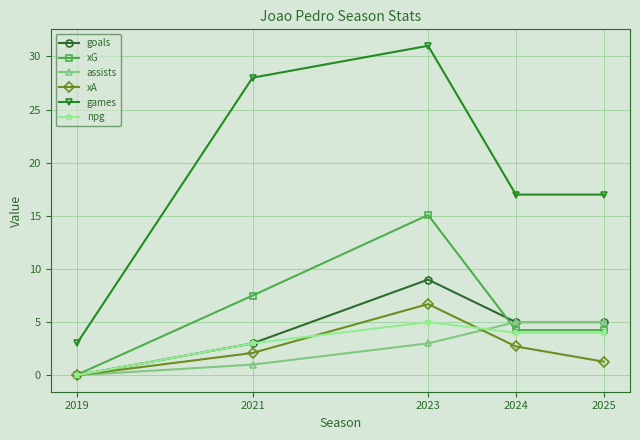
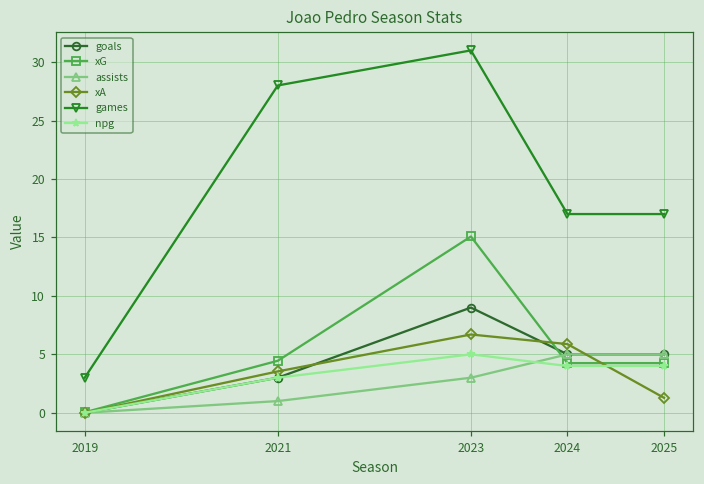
xG, 2021: 7.5 -> 4.4
xA, 2021: 2.1 -> 3.5
xA, 2024: 2.7 -> 5.9
